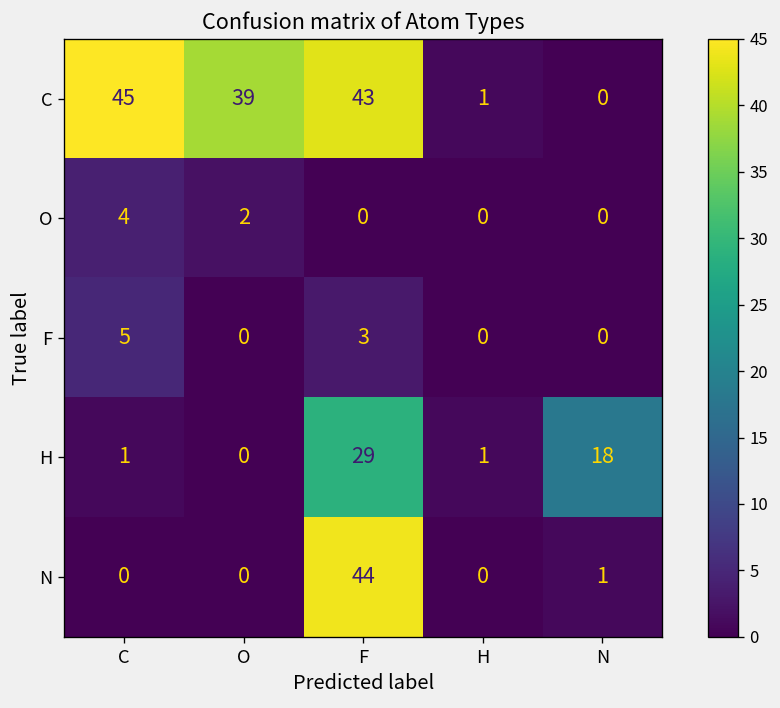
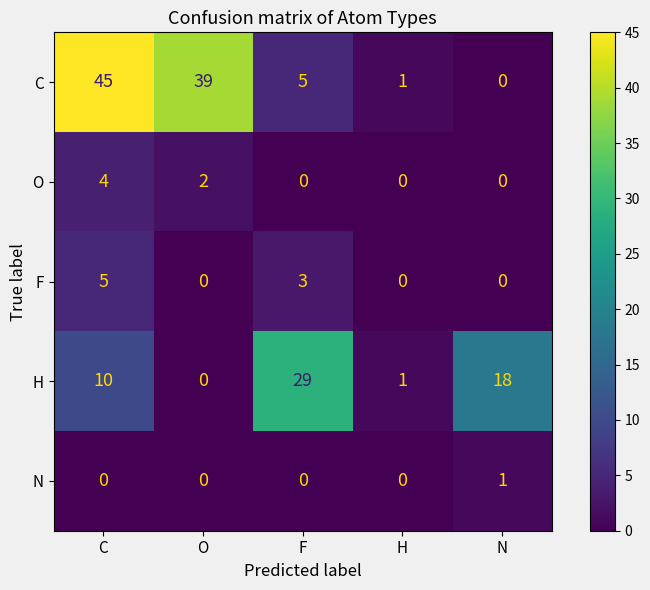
C, F: 43 -> 5
H, C: 1 -> 10
N, F: 44 -> 0
